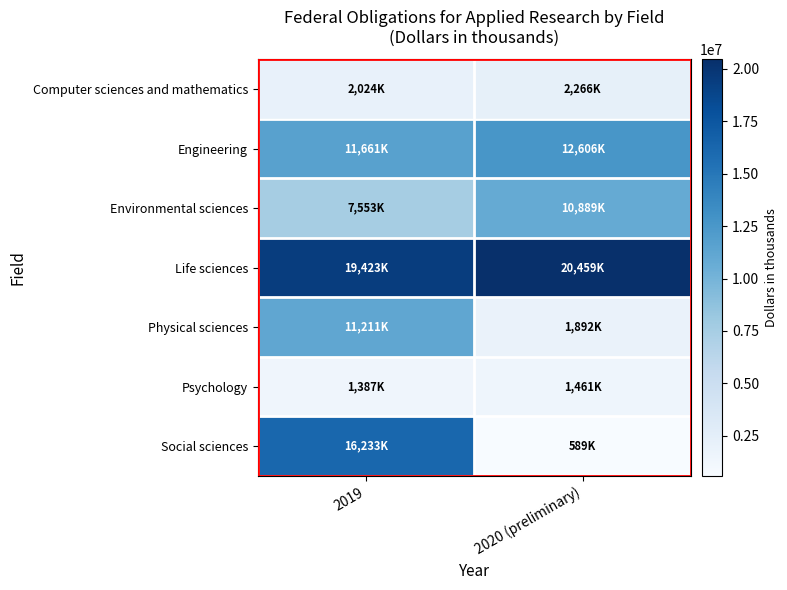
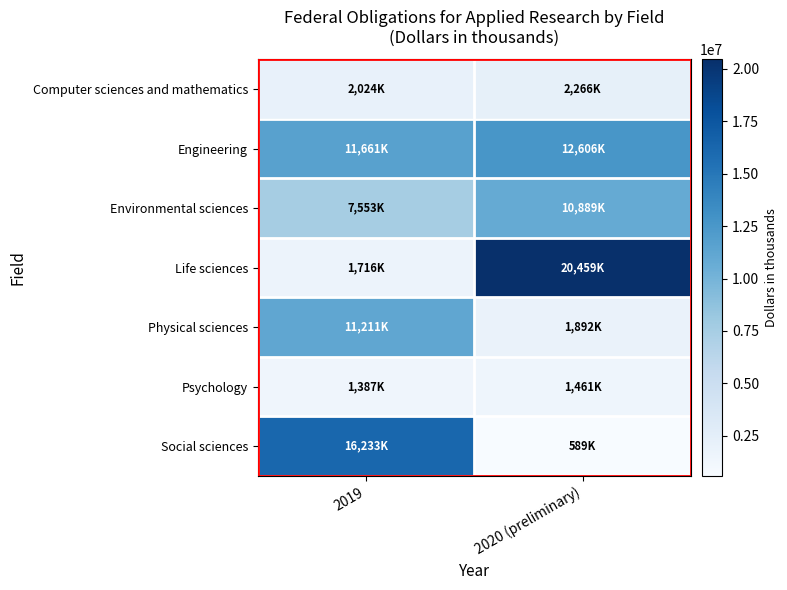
Life sciences, 2019: 19,423K -> 1,716K
